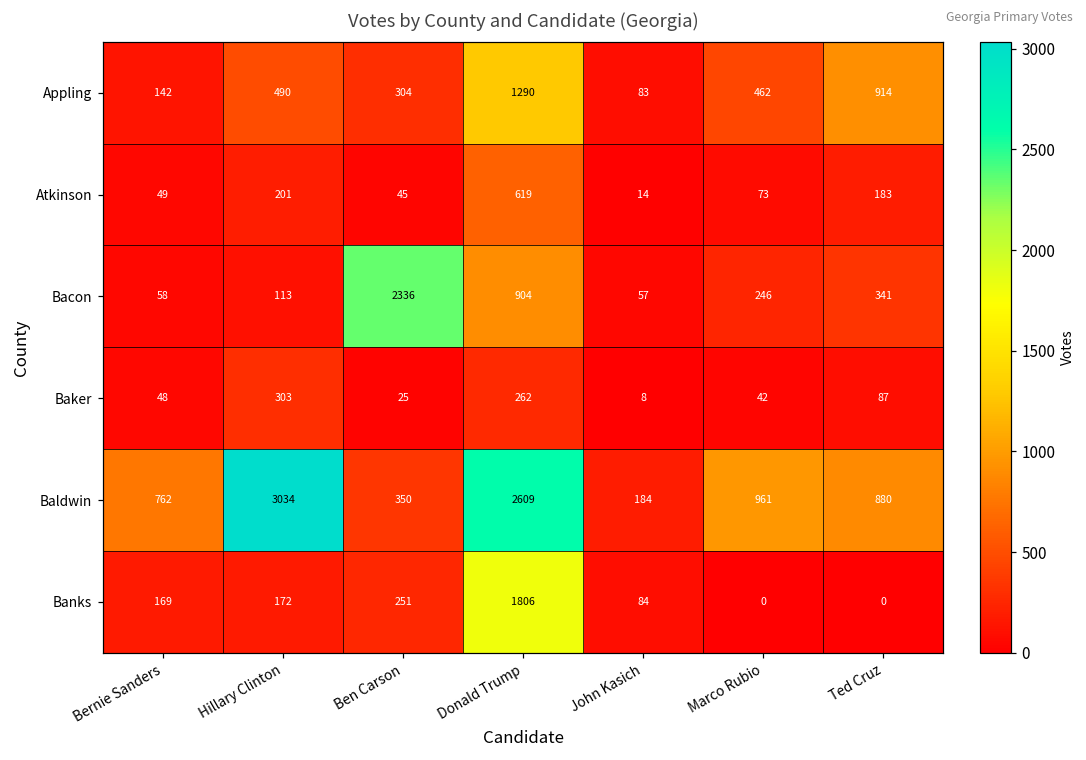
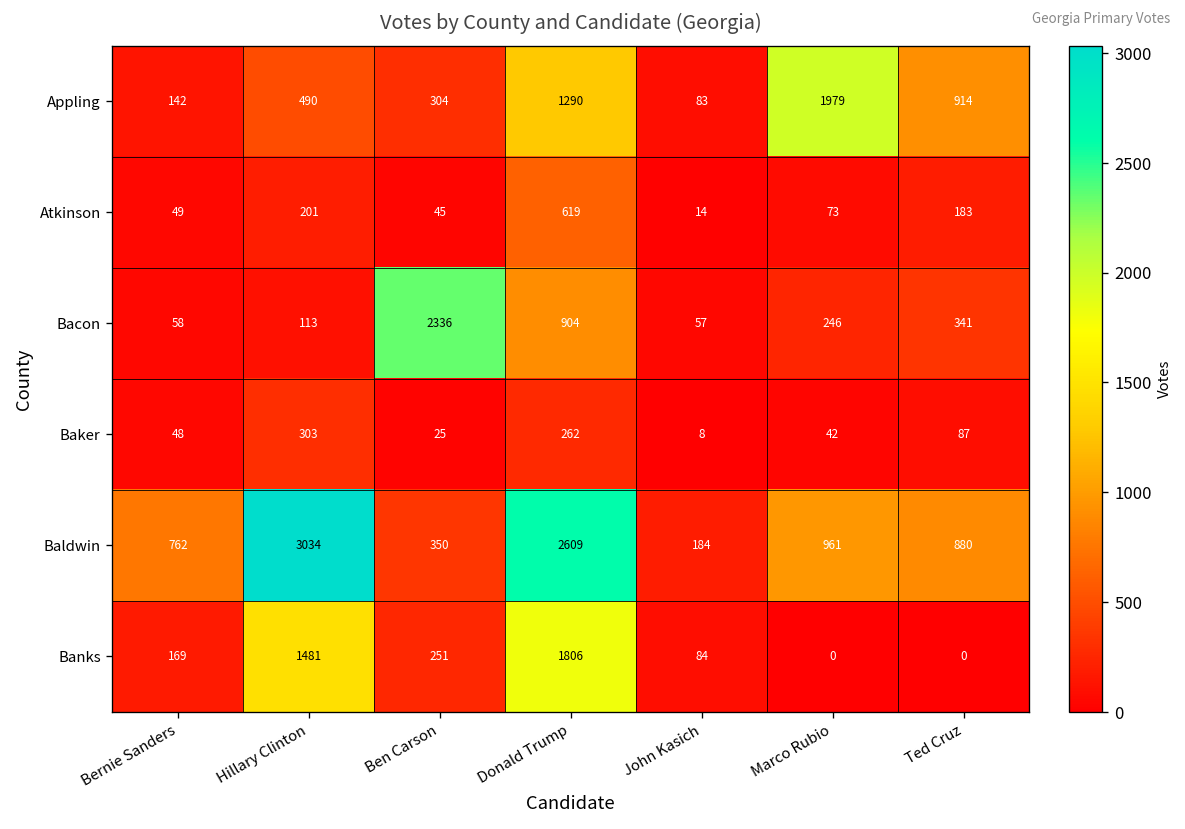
Appling, Marco Rubio: 462 -> 1979
Banks, Hillary Clinton: 172 -> 1481
